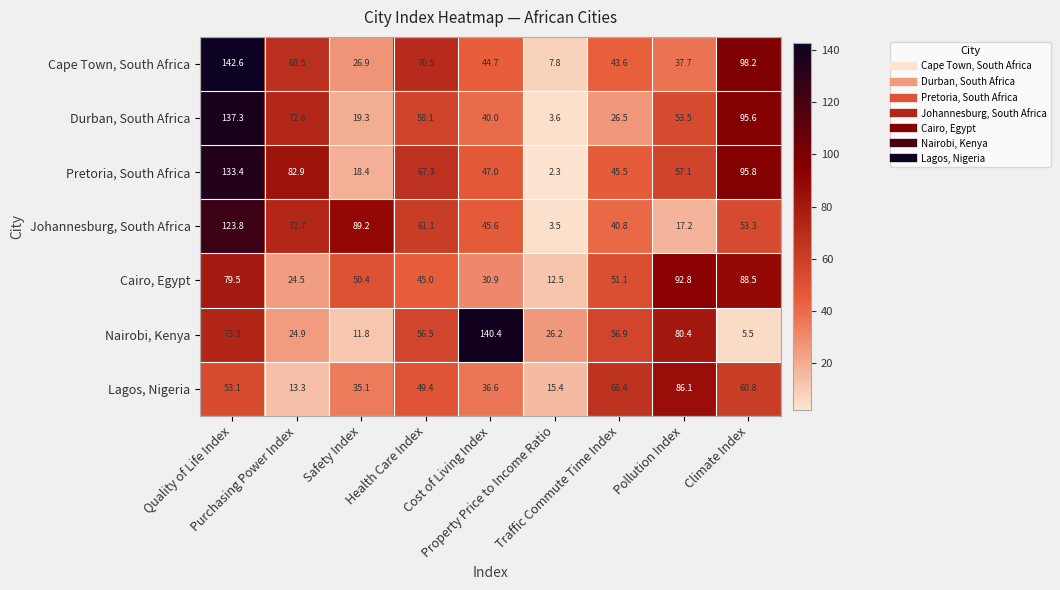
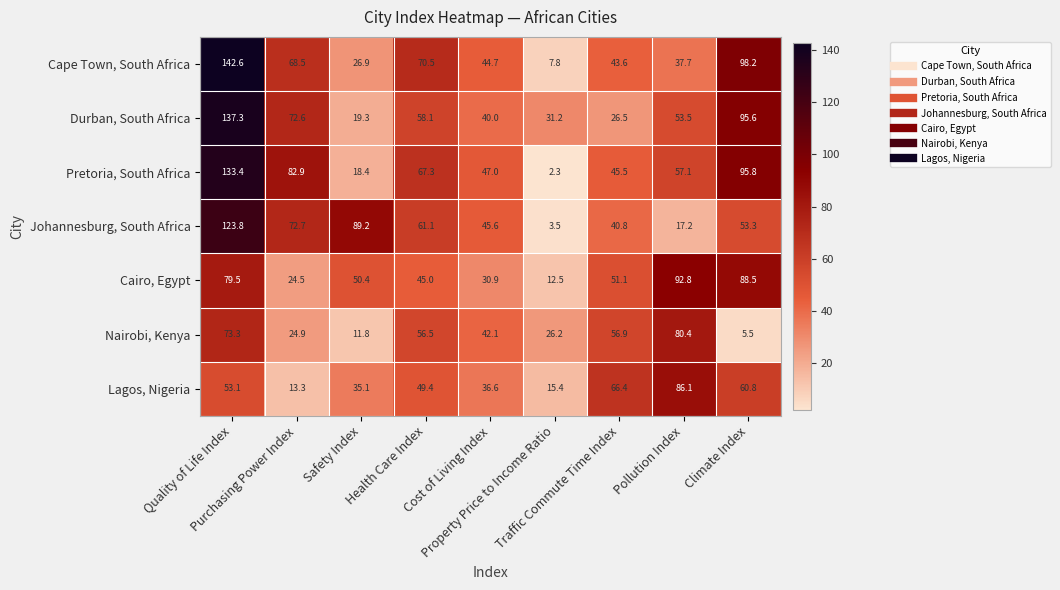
Durban, South Africa, Property Price to Income Ratio: 3.6 -> 31.2
Nairobi, Kenya, Cost of Living Index: 140.4 -> 42.1
